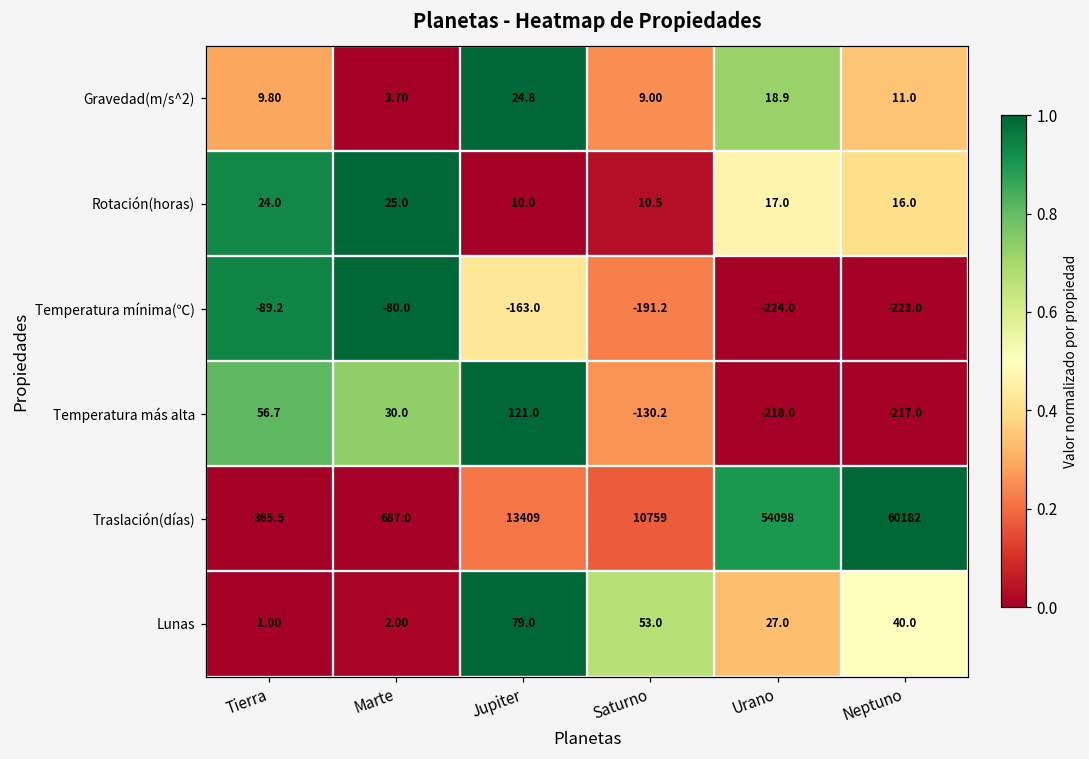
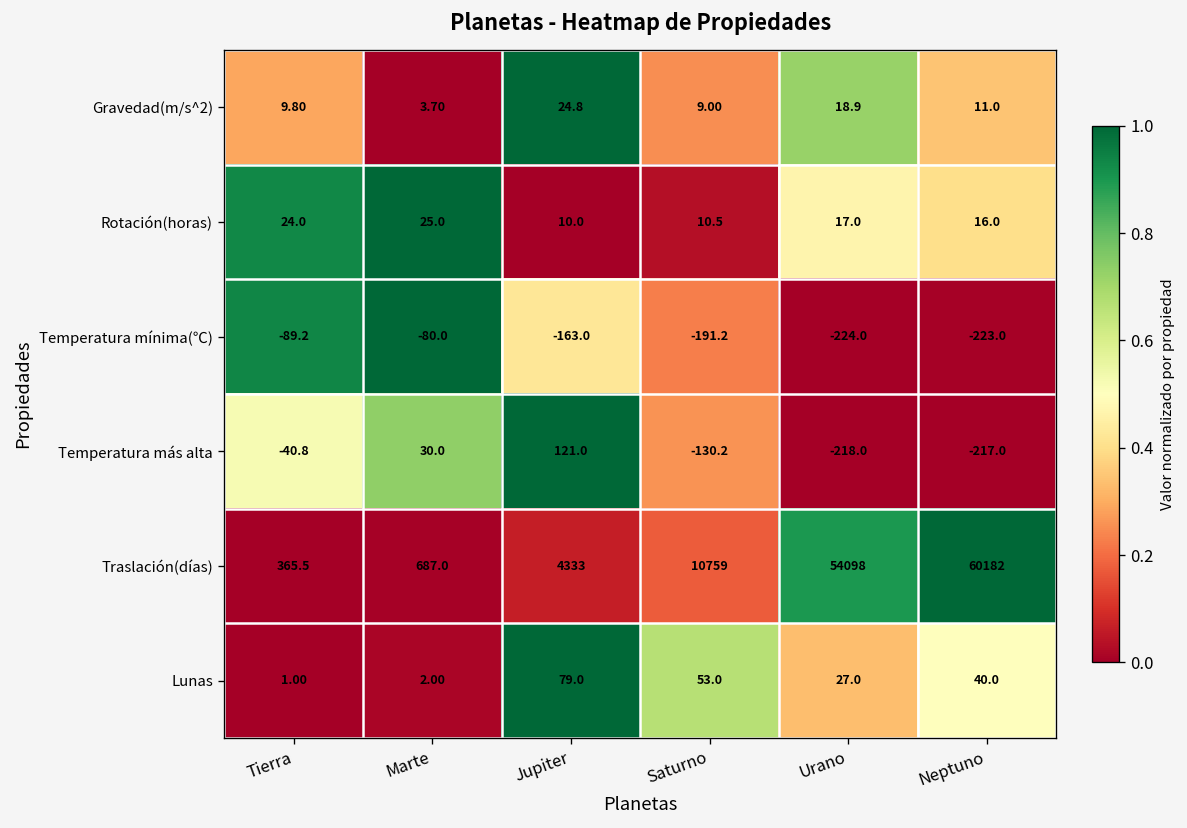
Temperatura más alta, Tierra: 56.7 -> -40.8
Traslación(días), Jupiter: 13409 -> 4333
